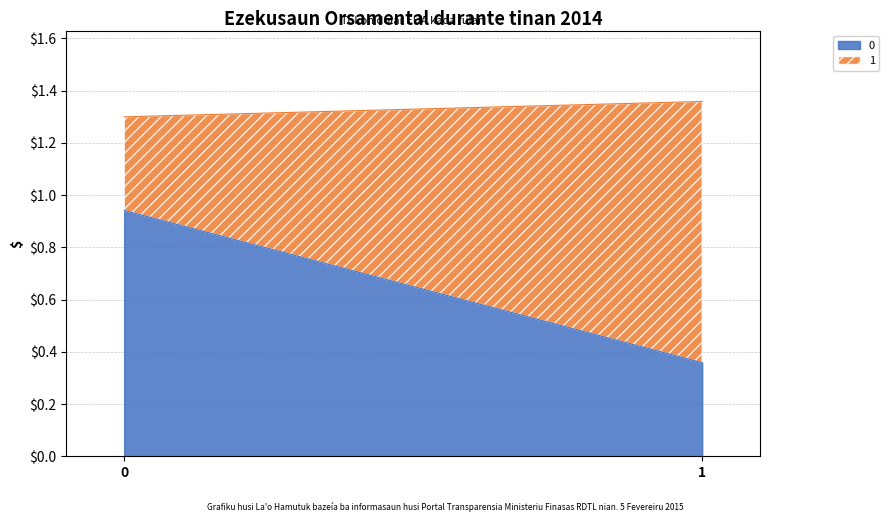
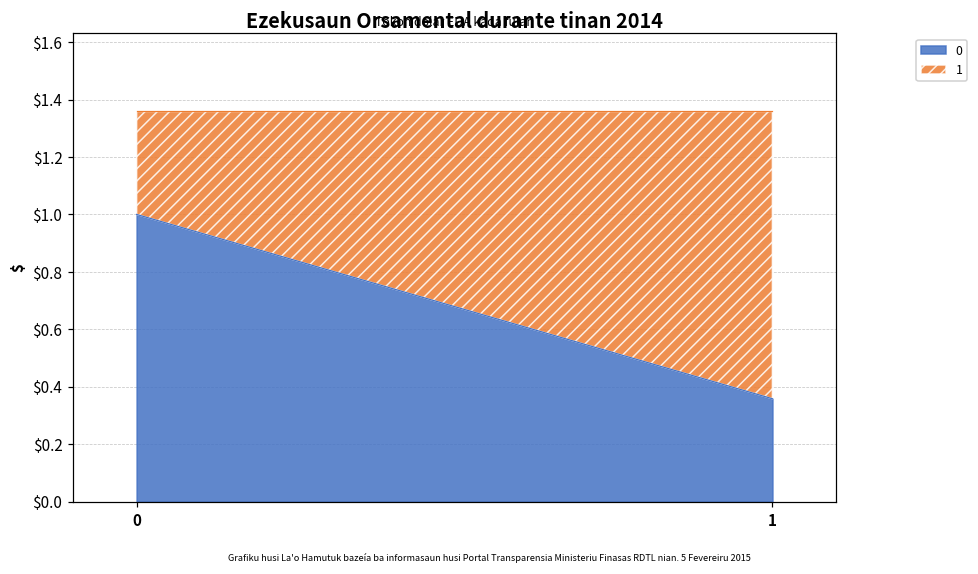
0, 0: $0.94 -> $1.00
